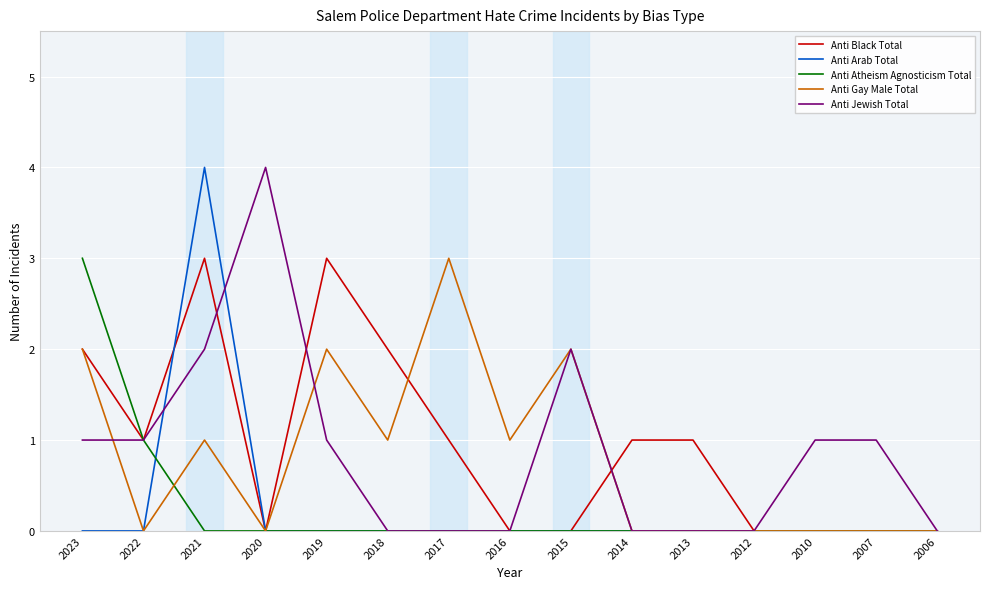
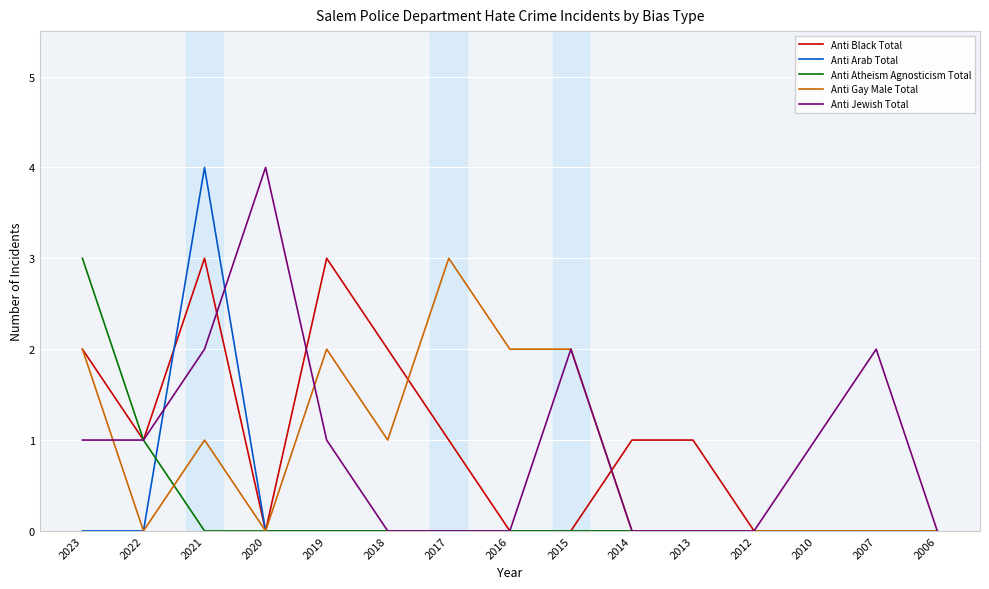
Anti Gay Male Total, 2016: 1 -> 2
Anti Jewish Total, 2007: 1 -> 2
